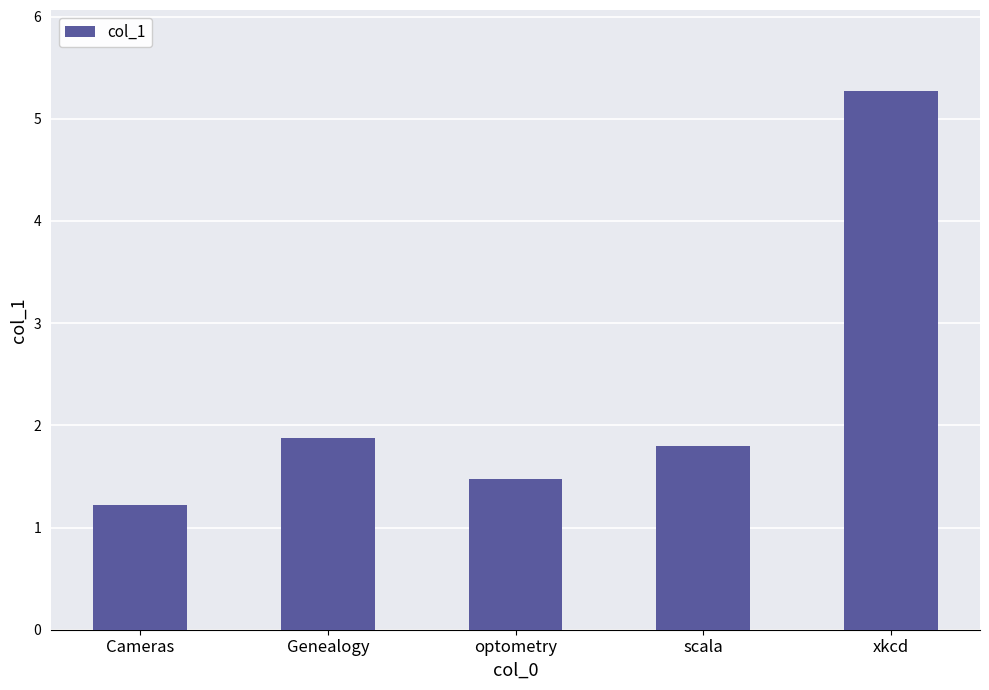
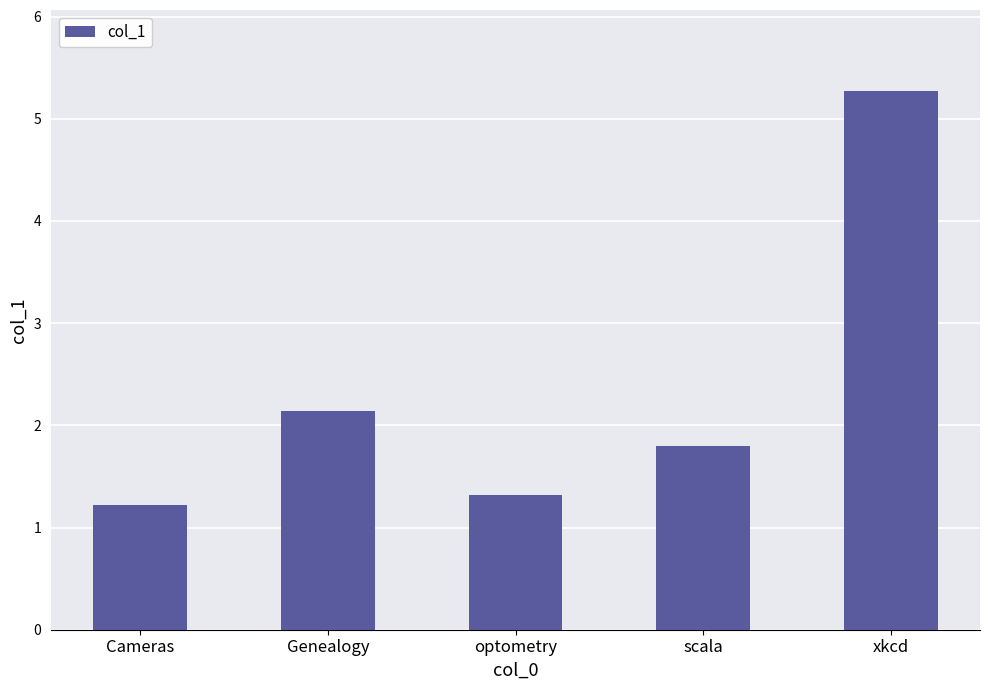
Genealogy: 1.87 -> 2.14
optometry: 1.47 -> 1.32
